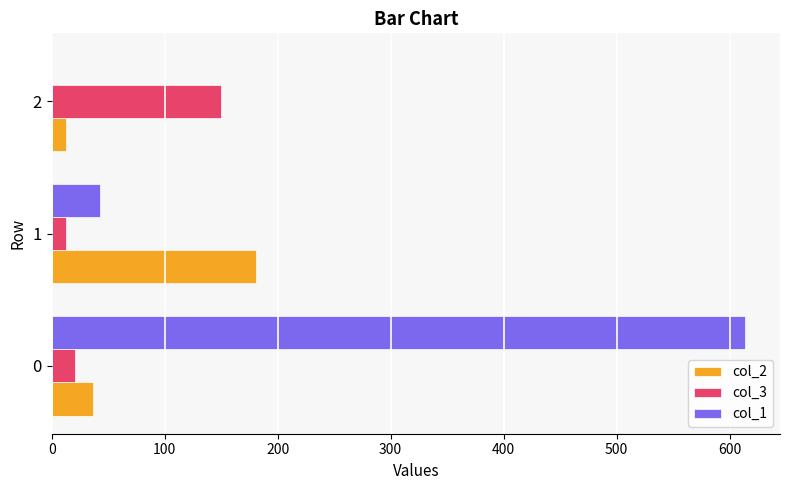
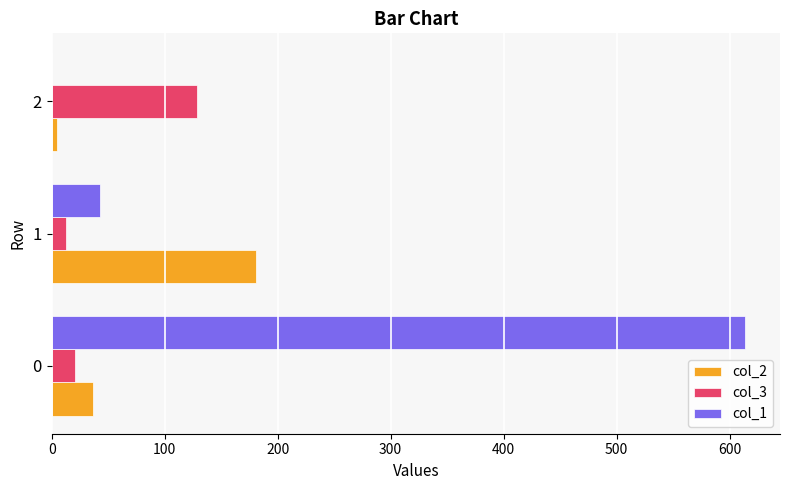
col_3, 2: 150 -> 129
col_2, 2: 13 -> 5
